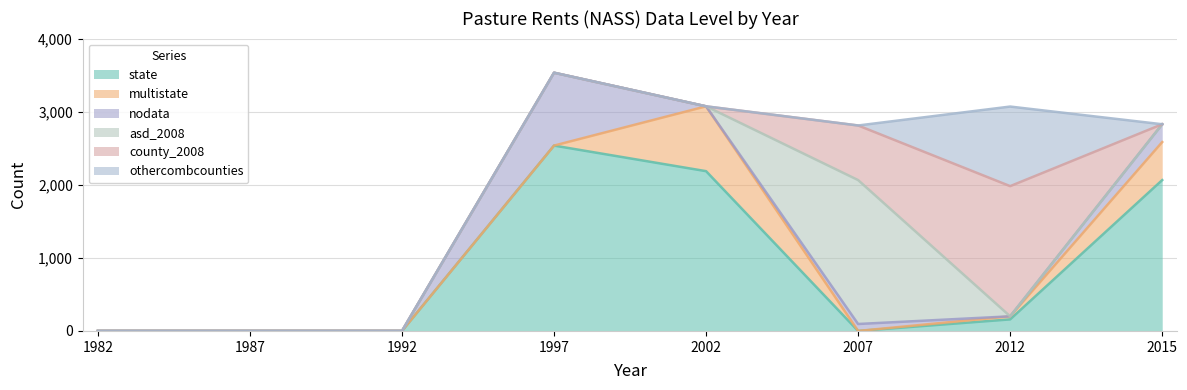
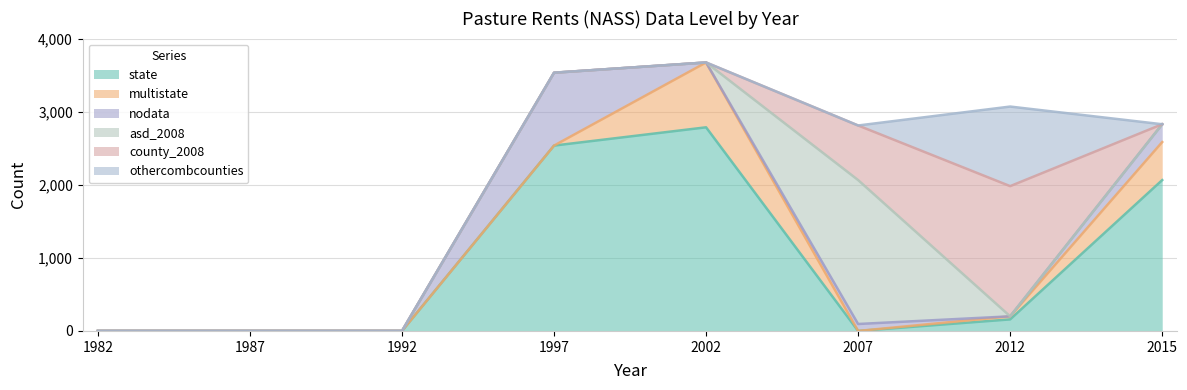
state, 2002: 2,200 -> 2,800
